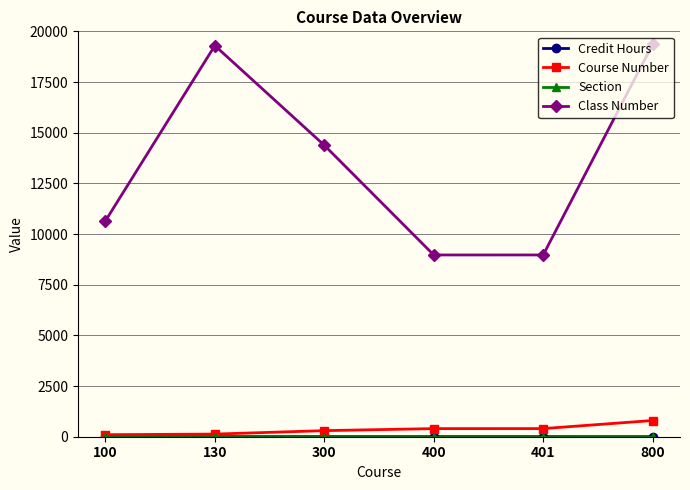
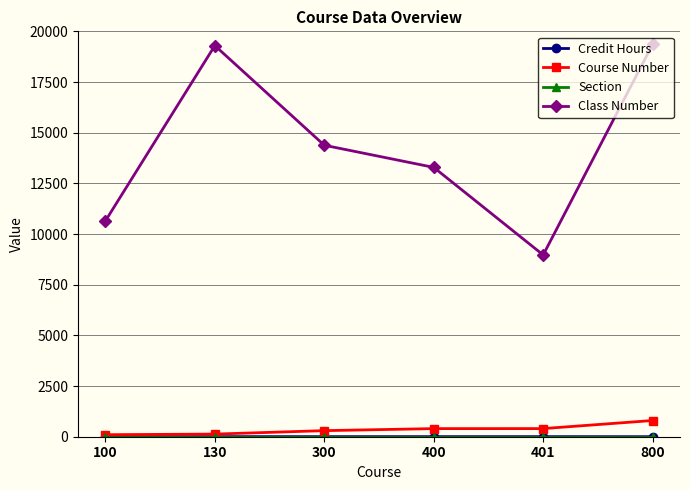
Class Number, 400: 9000 -> 13300
